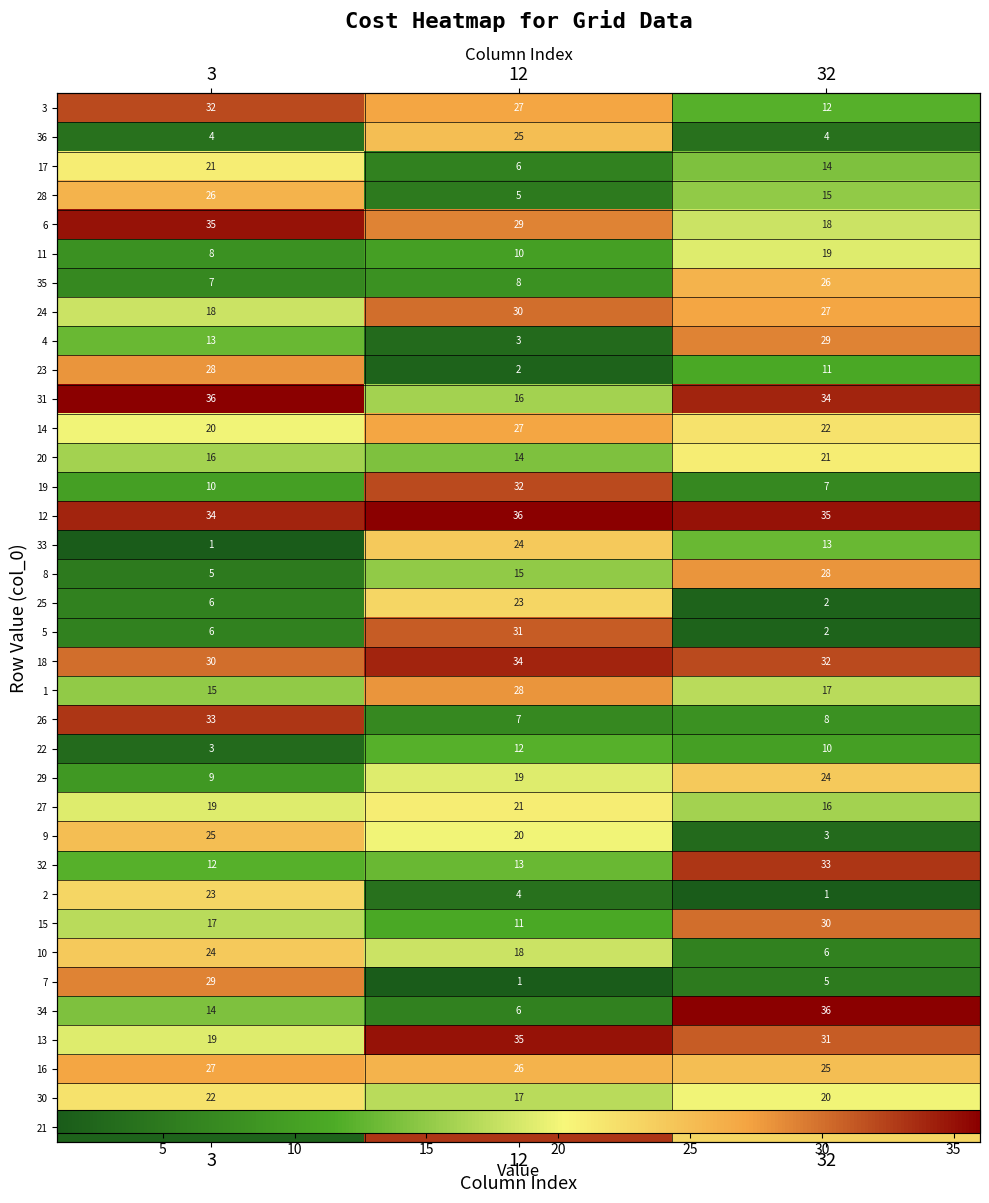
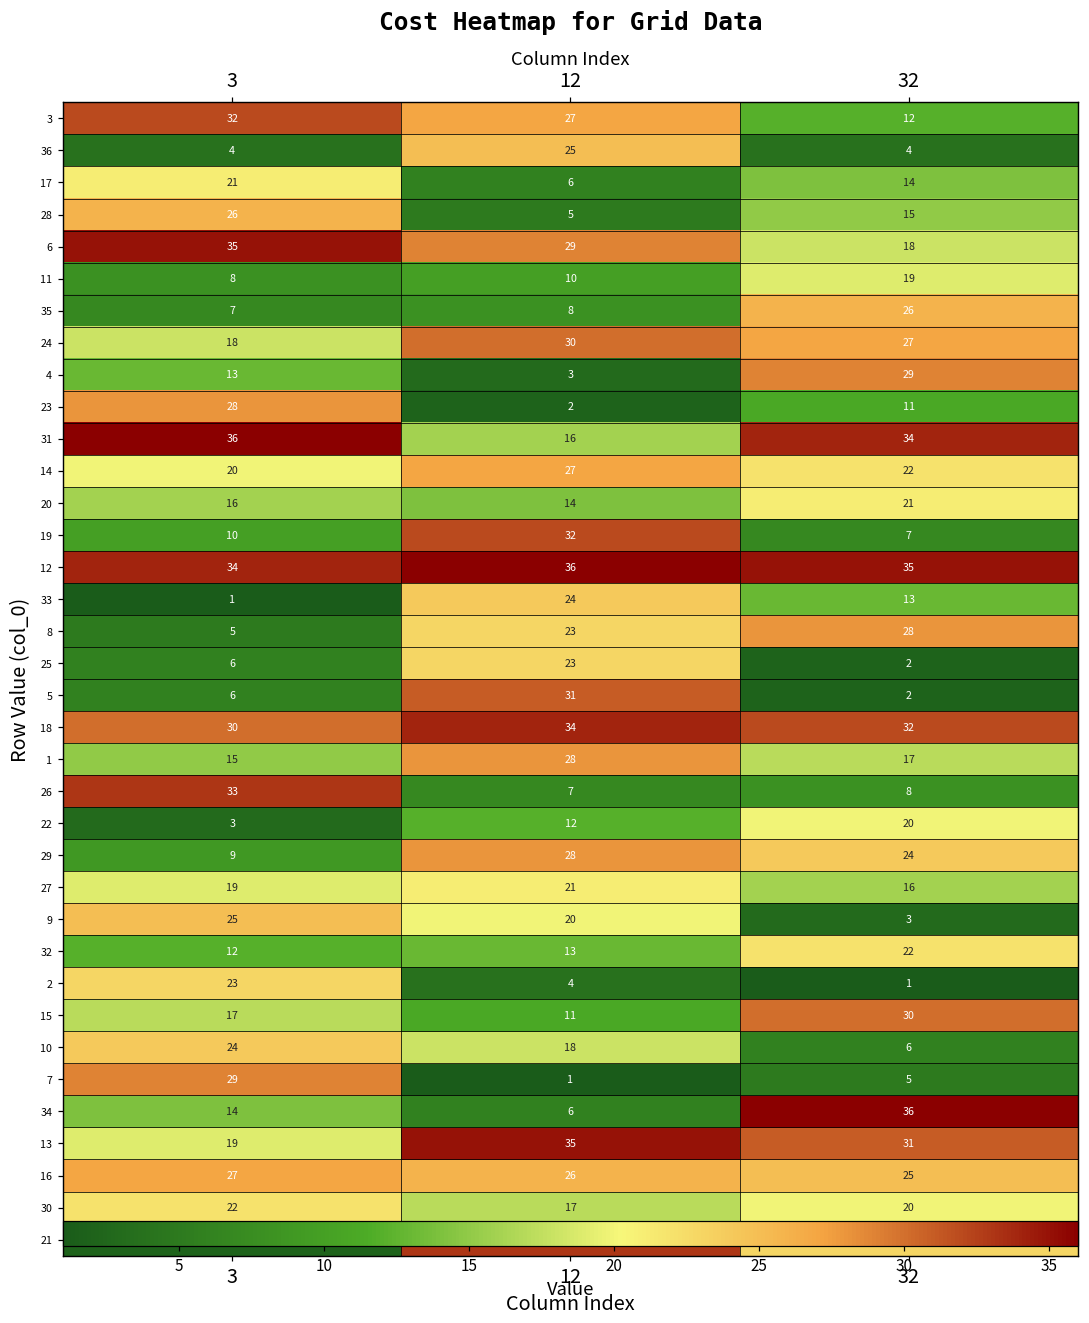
8, 12: 15 -> 23
22, 32: 10 -> 20
29, 12: 19 -> 28
32, 32: 33 -> 22
